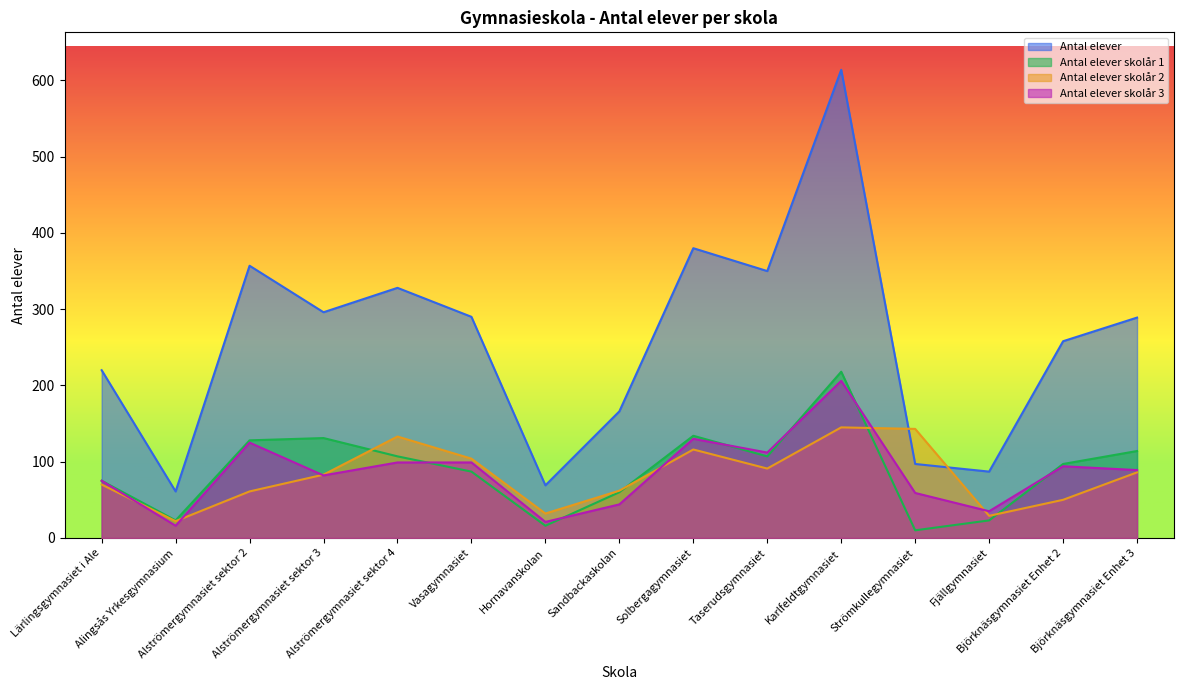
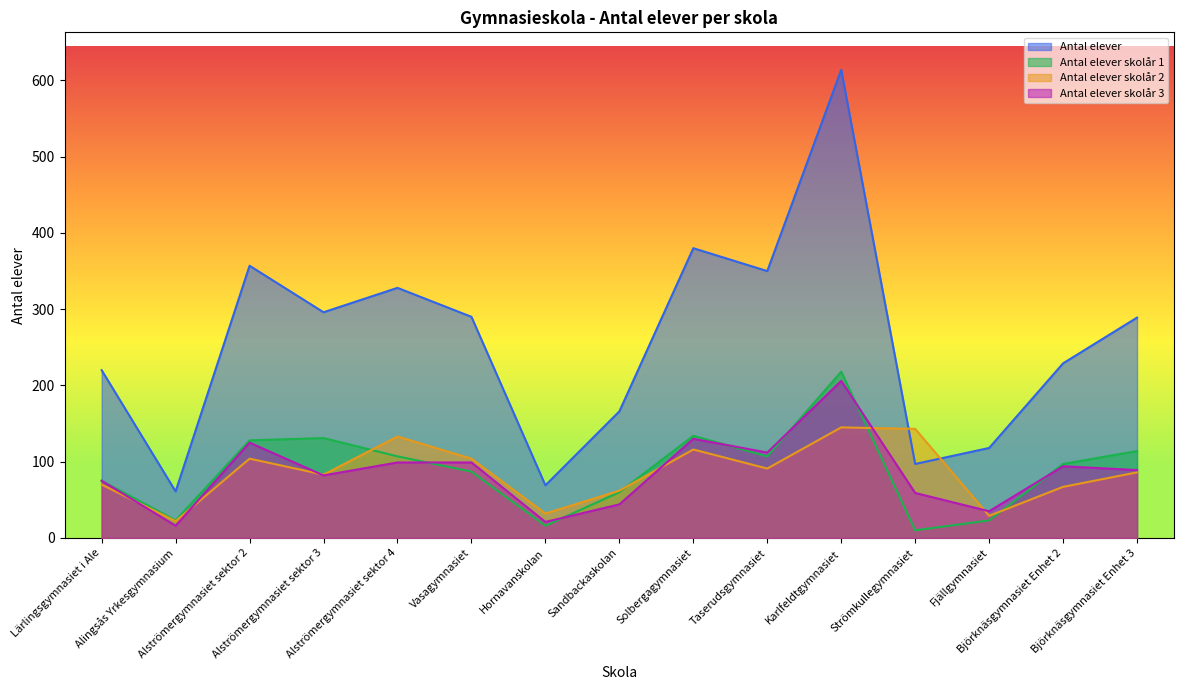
Antal elever skolår 2, Alströmergymnasiet sektor 2: 60 -> 100
Antal elever, Fjällgymnasiet: 90 -> 120
Antal elever, Björknäsgymnasiet Enhet 2: 260 -> 230
Antal elever skolår 2, Björknäsgymnasiet Enhet 2: 50 -> 70
